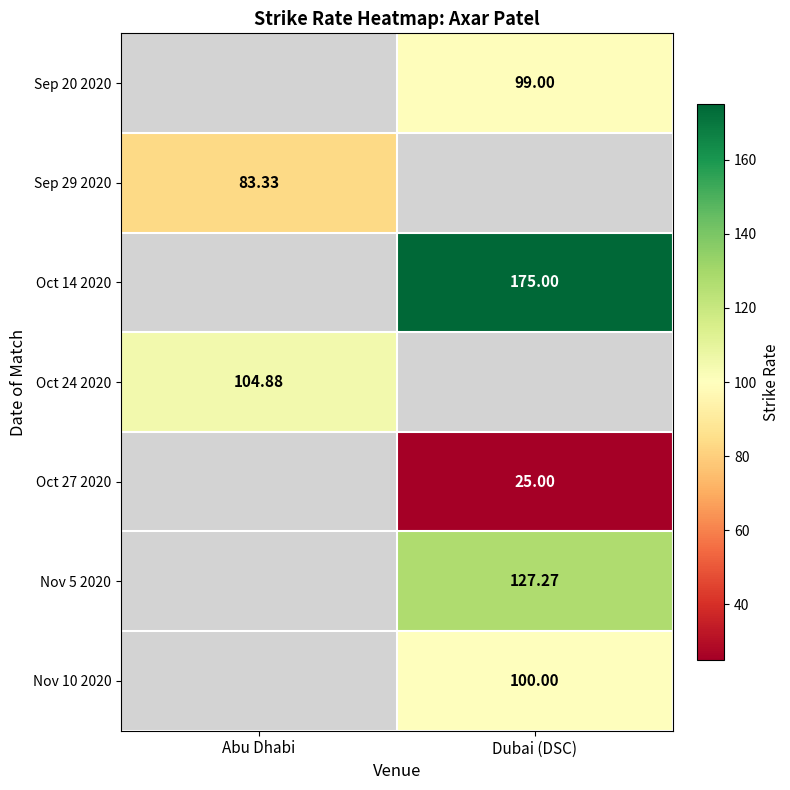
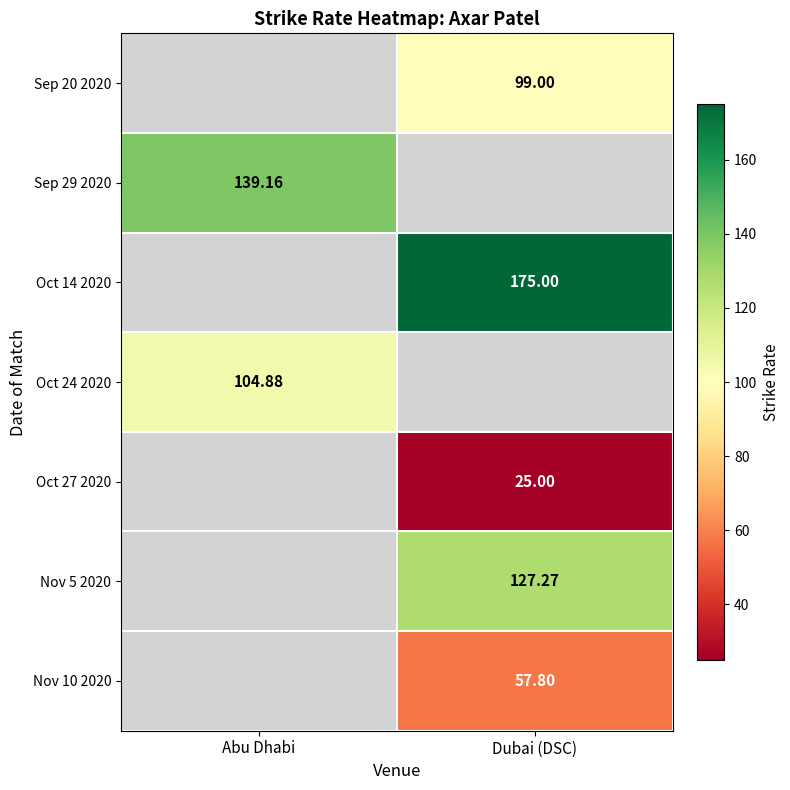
Sep 29 2020, Abu Dhabi: 83.33 -> 139.16
Nov 10 2020, Dubai (DSC): 100.00 -> 57.80
